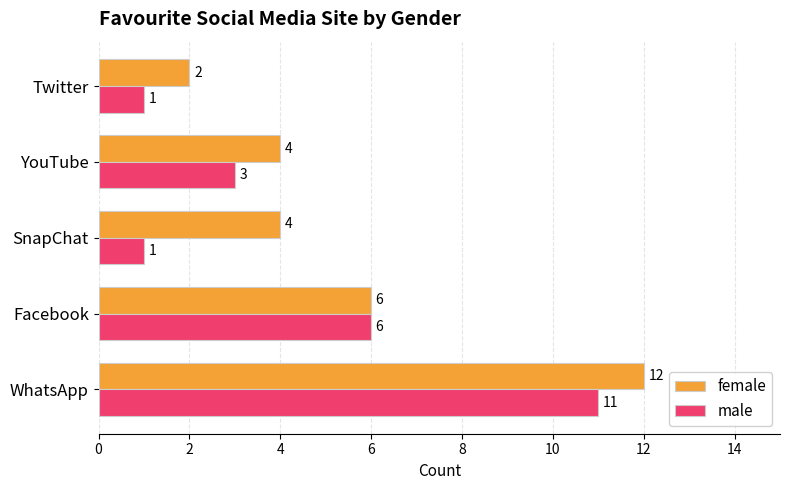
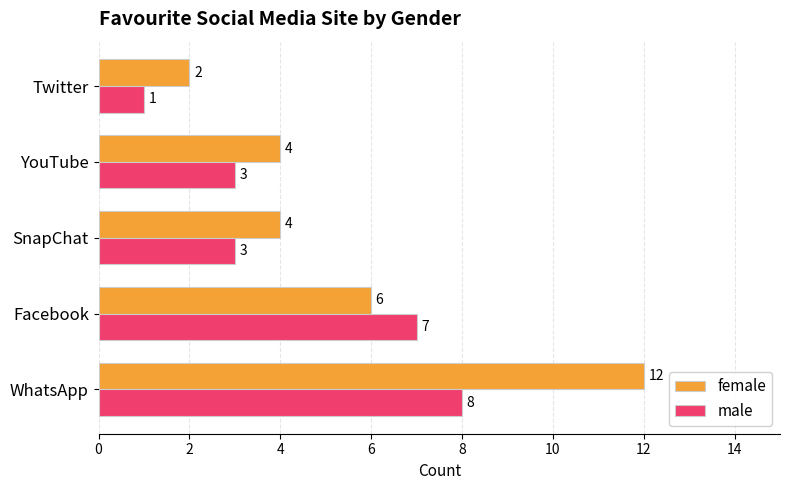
male, SnapChat: 1 -> 3
male, Facebook: 6 -> 7
male, WhatsApp: 11 -> 8
